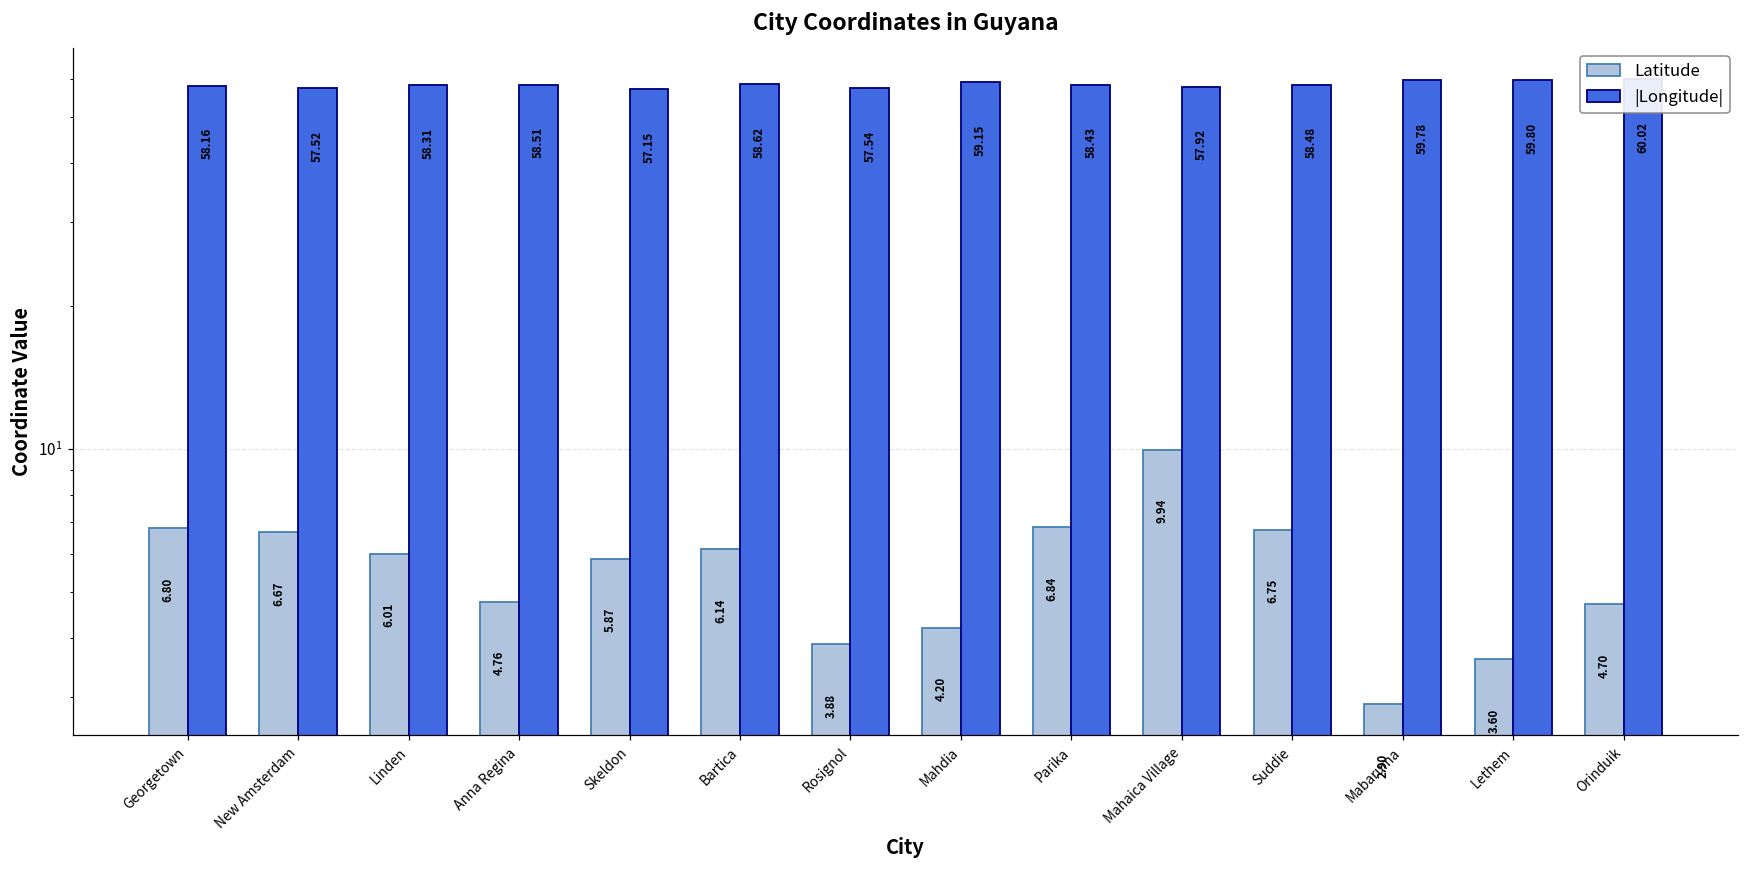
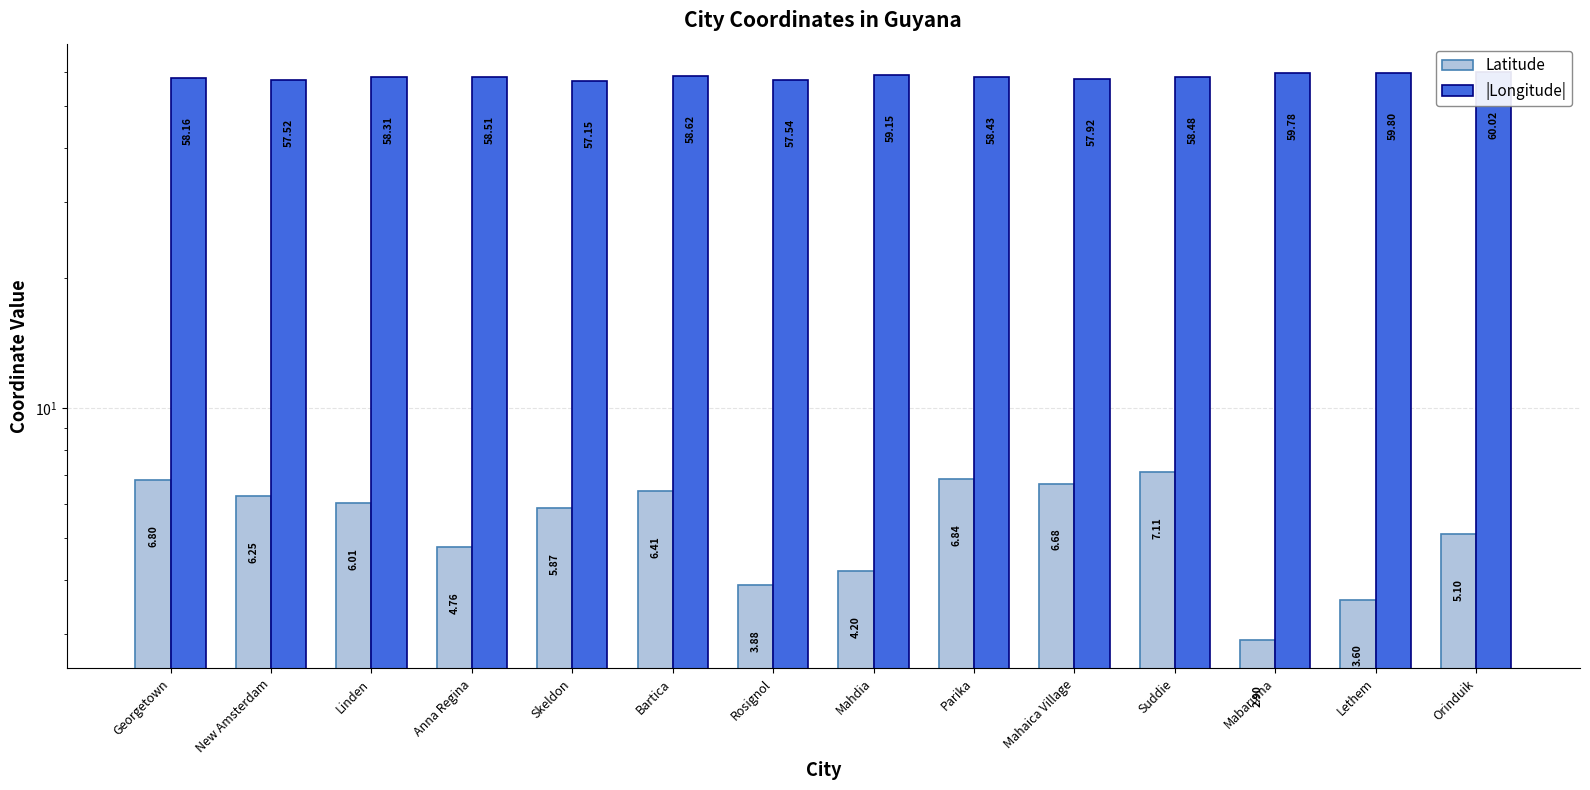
Latitude, New Amsterdam: 6.67 -> 6.25
Latitude, Bartica: 6.14 -> 6.41
Latitude, Mahaica Village: 9.94 -> 6.68
Latitude, Suddie: 6.75 -> 7.11
Latitude, Orinduik: 4.70 -> 5.10
